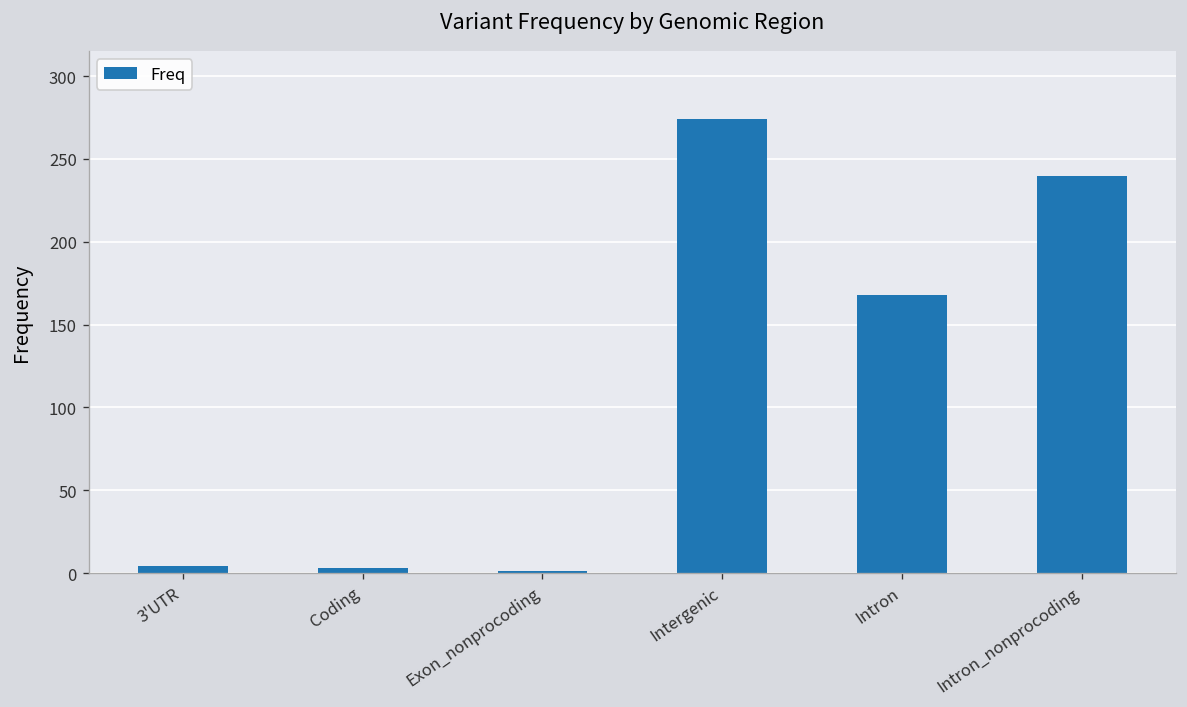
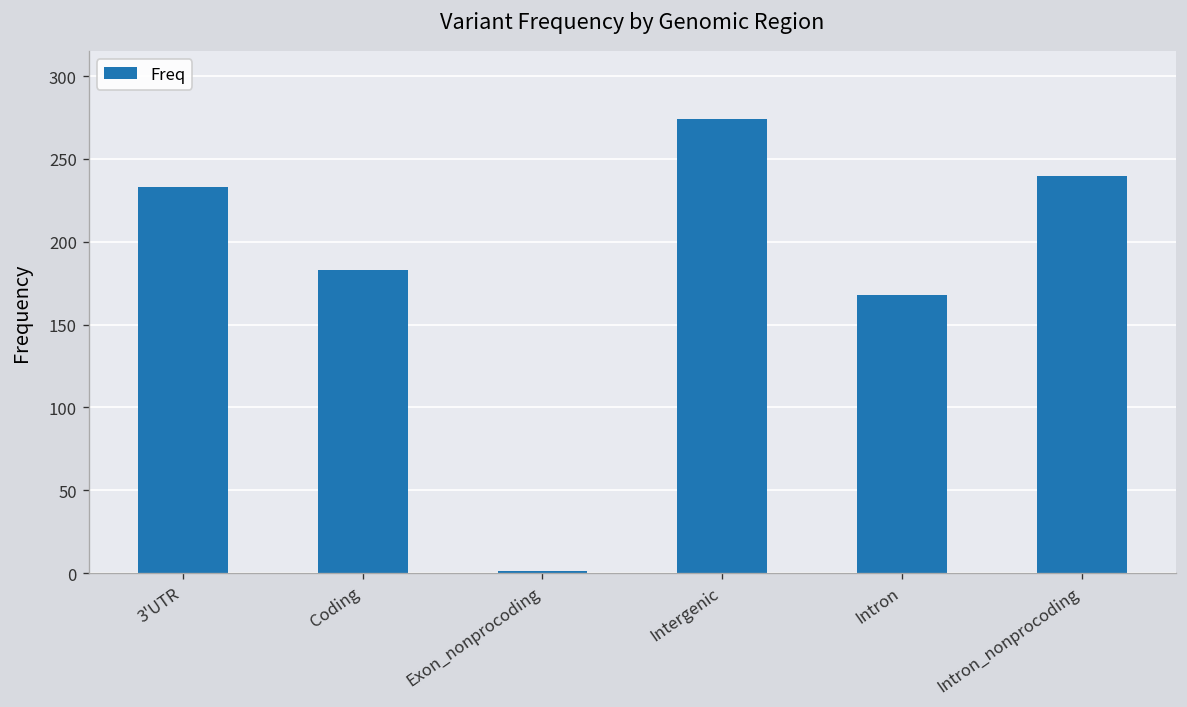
3'UTR: 4 -> 233
Coding: 3 -> 183
